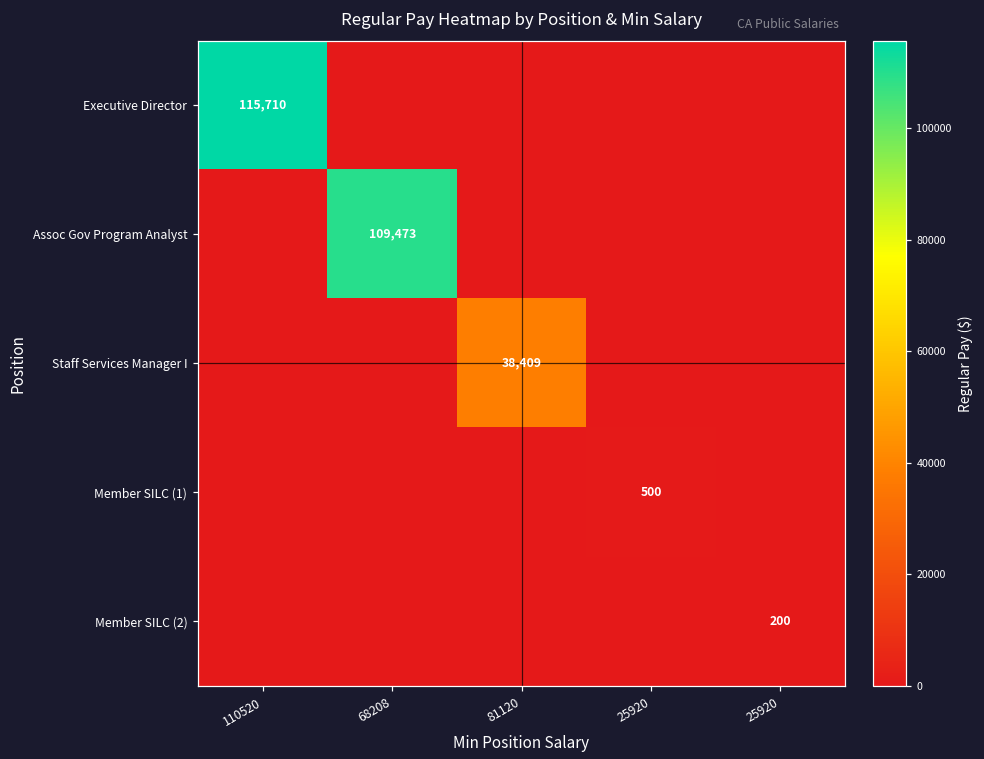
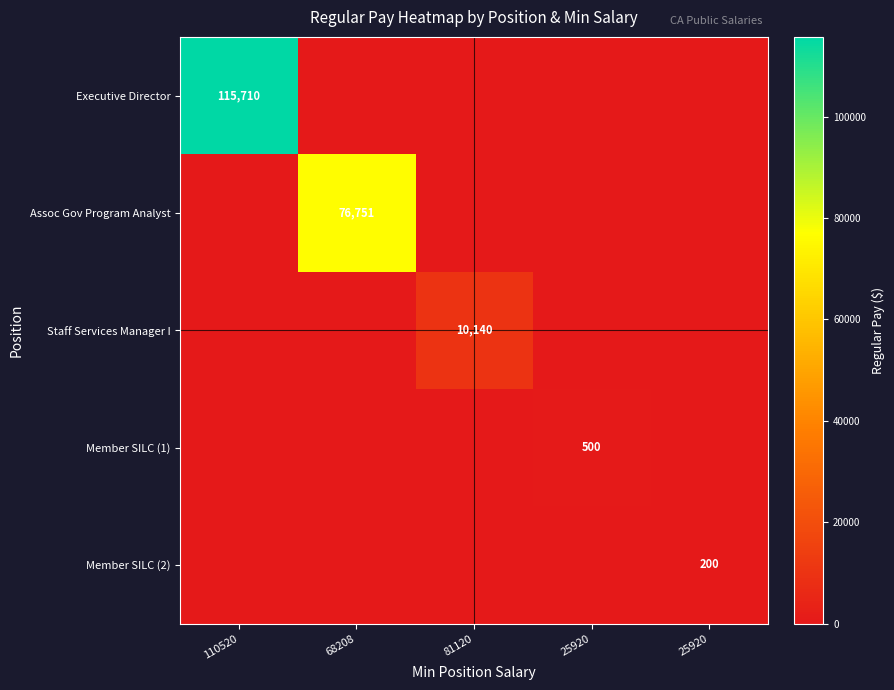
Assoc Gov Program Analyst, 68208: 109,473 -> 76,751
Staff Services Manager I, 81120: 38,409 -> 10,140
